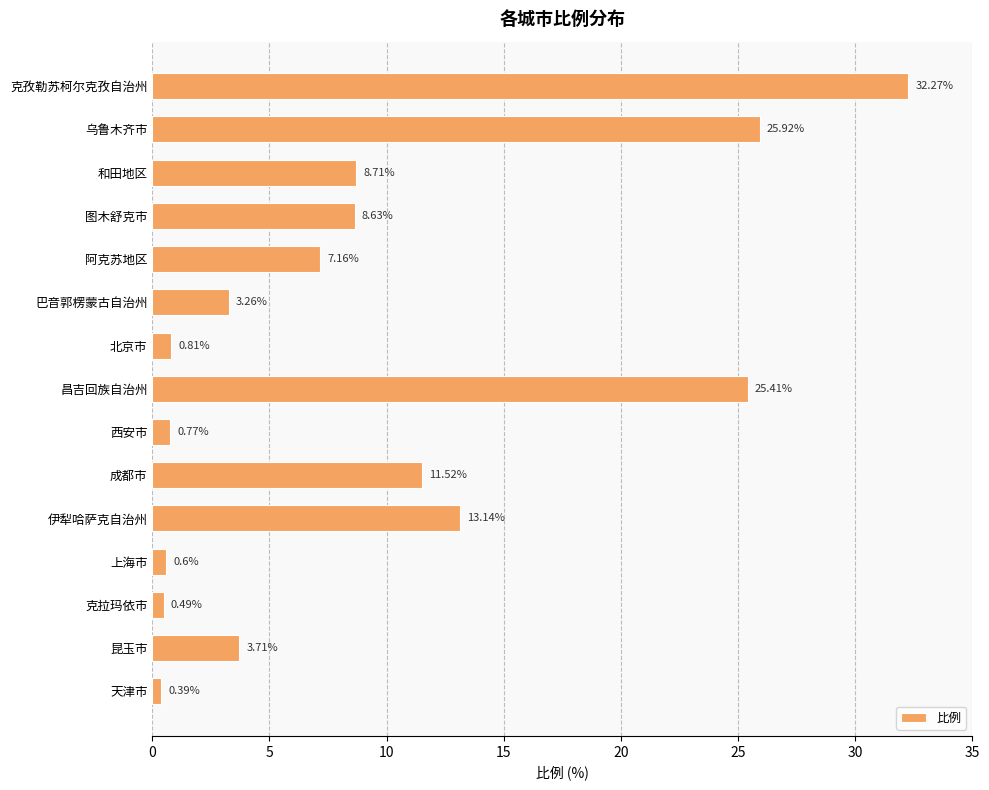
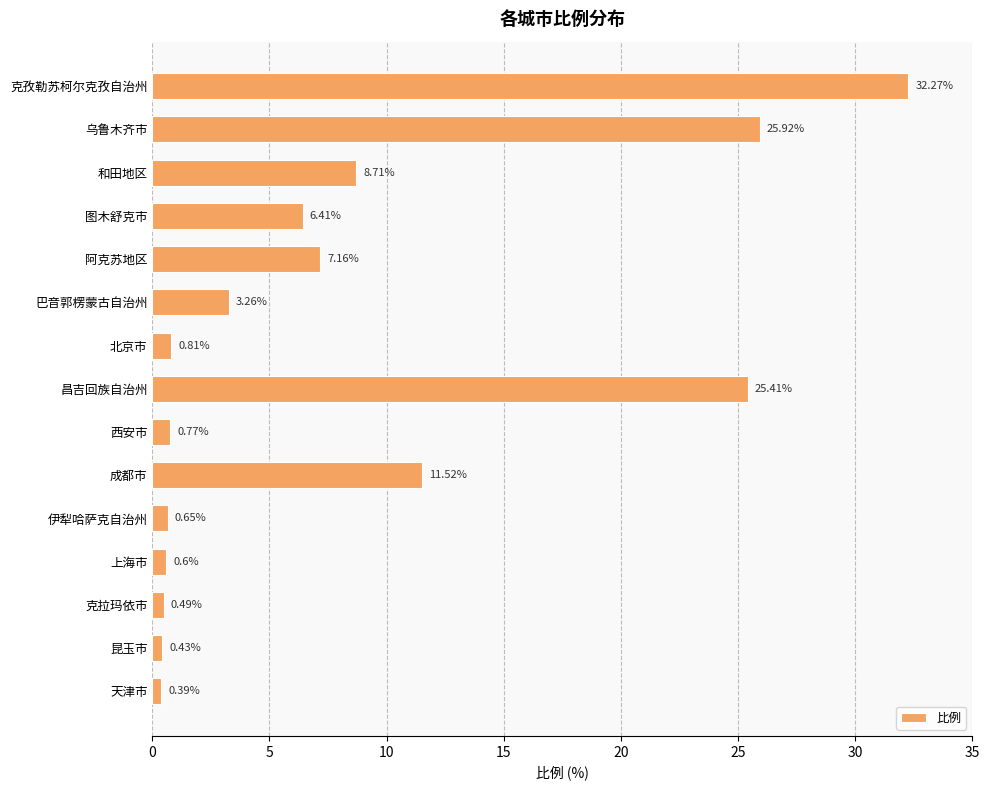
图木舒克市: 8.63% -> 6.41%
伊犁哈萨克自治州: 13.14% -> 0.65%
昆玉市: 3.71% -> 0.43%
